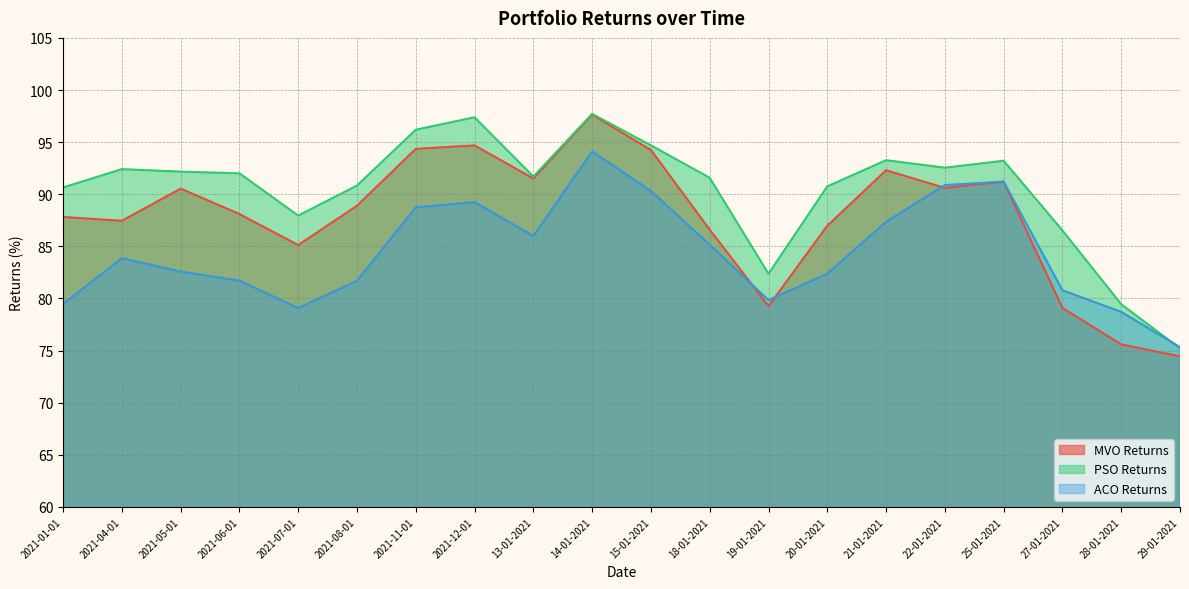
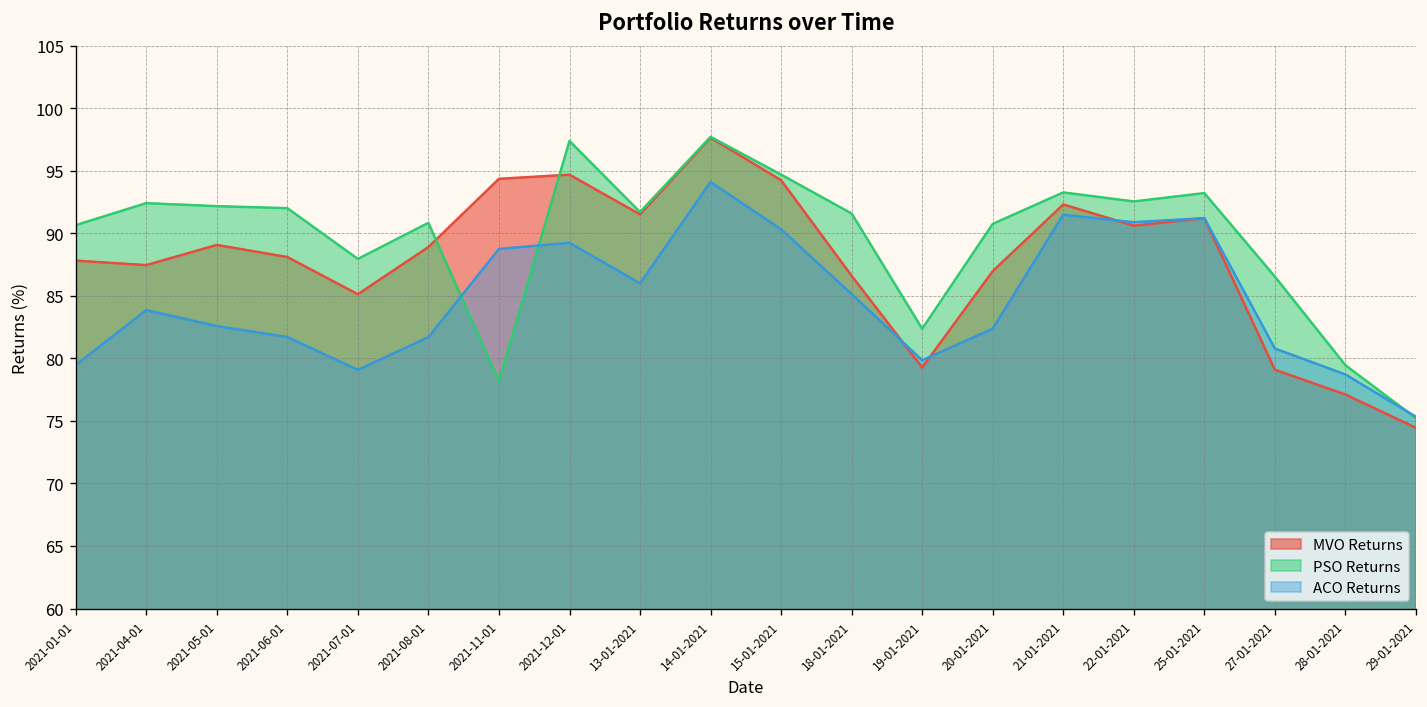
MVO Returns, 2021-05-01: 90.5 -> 89.1
PSO Returns, 2021-11-01: 96.2 -> 78.2
ACO Returns, 21-01-2021: 87.3 -> 91.5
MVO Returns, 28-01-2021: 75.6 -> 77.1
